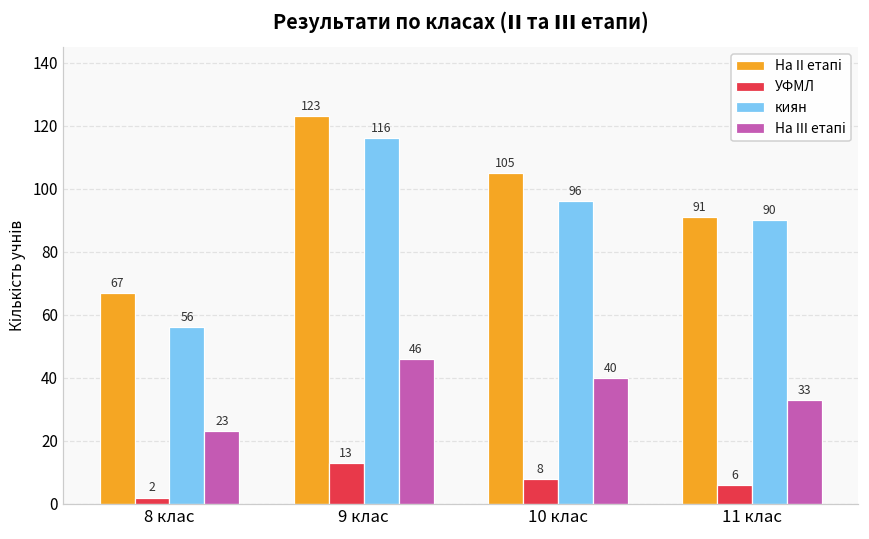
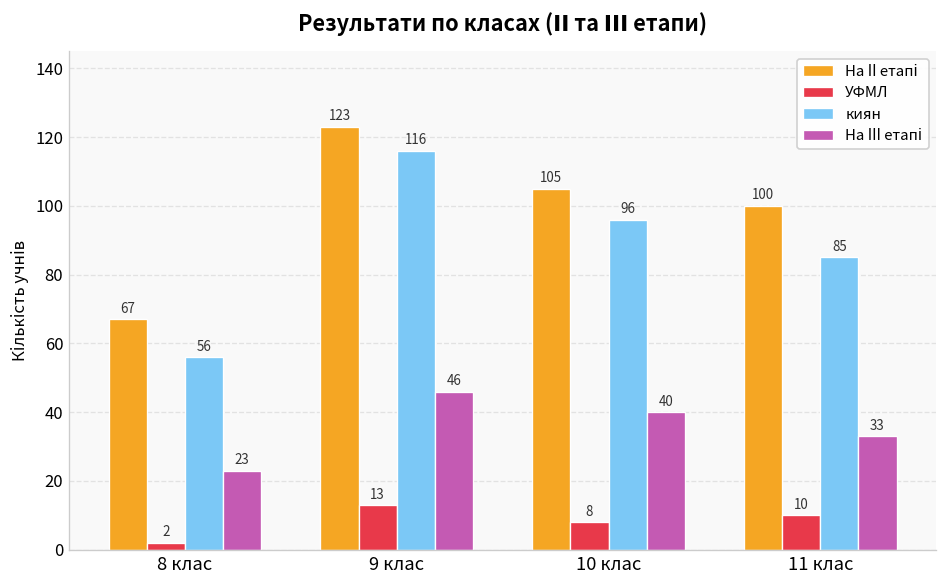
На ІІ етапі, 11 клас: 91 -> 100
УФМЛ, 11 клас: 6 -> 10
киян, 11 клас: 90 -> 85
